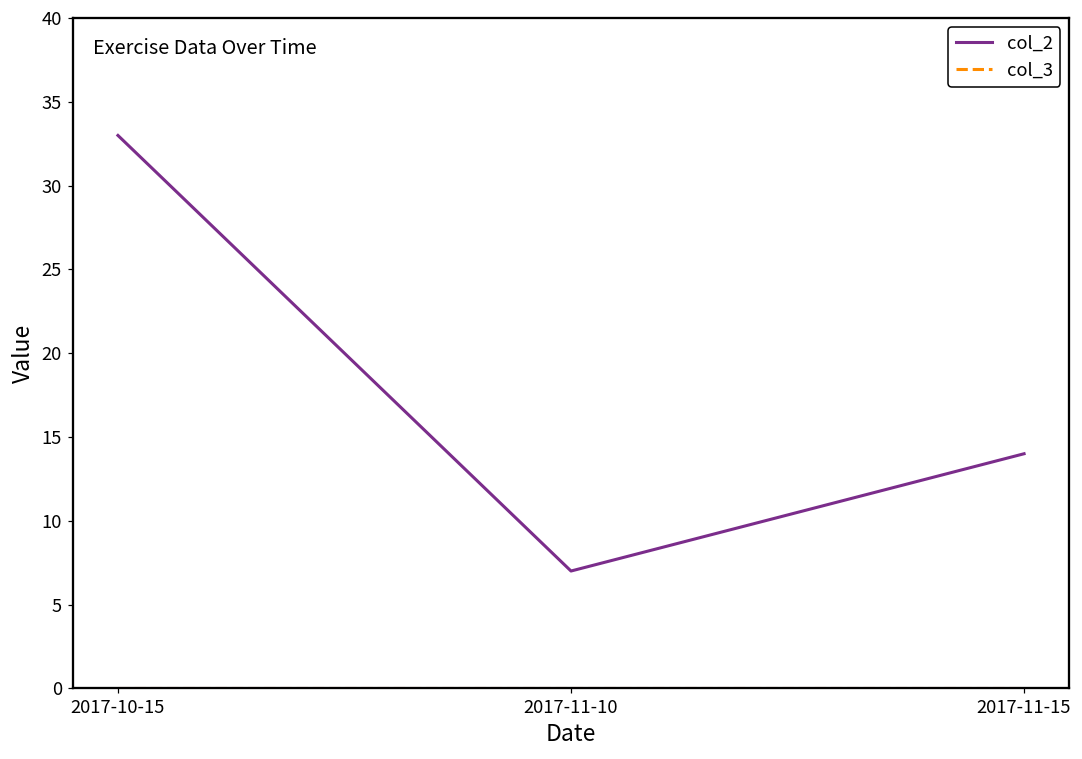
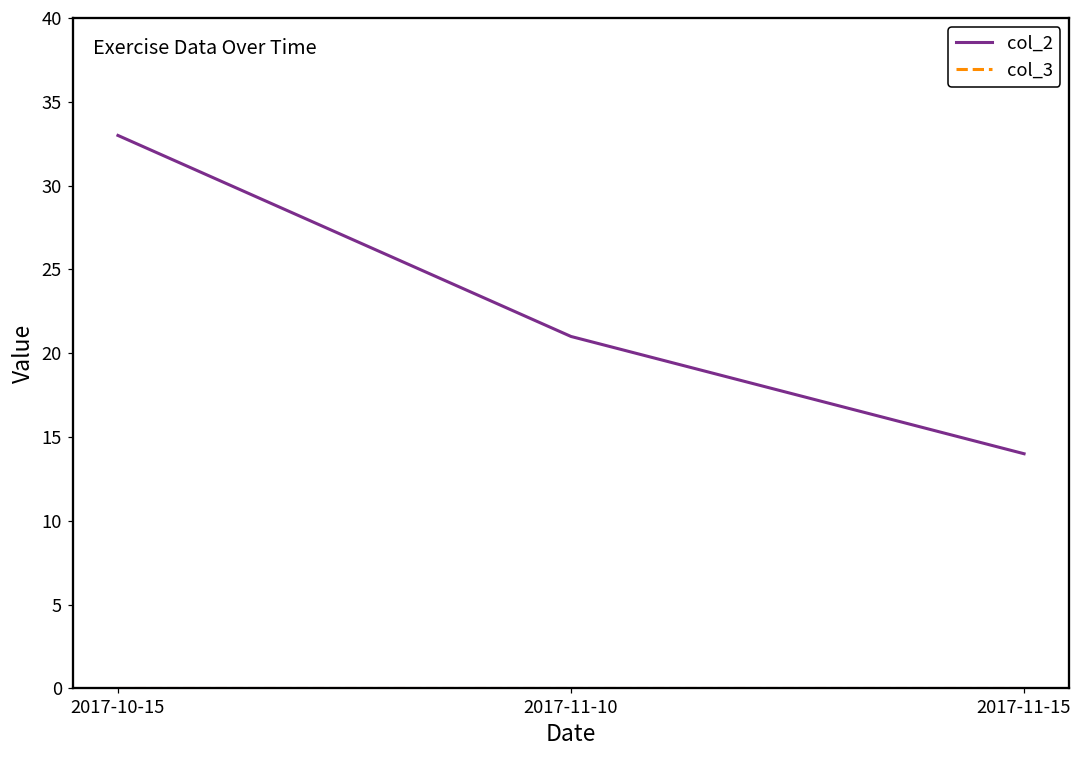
col_2, 2017-11-10: 7 -> 21
